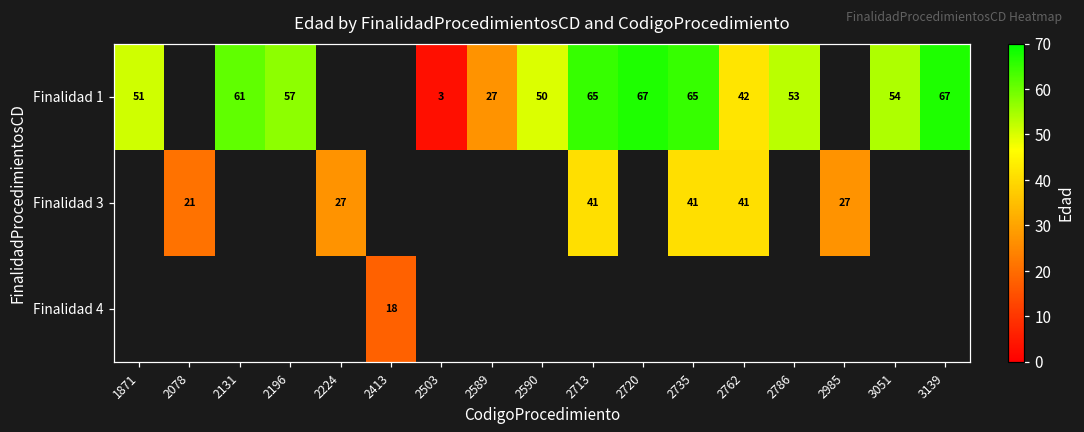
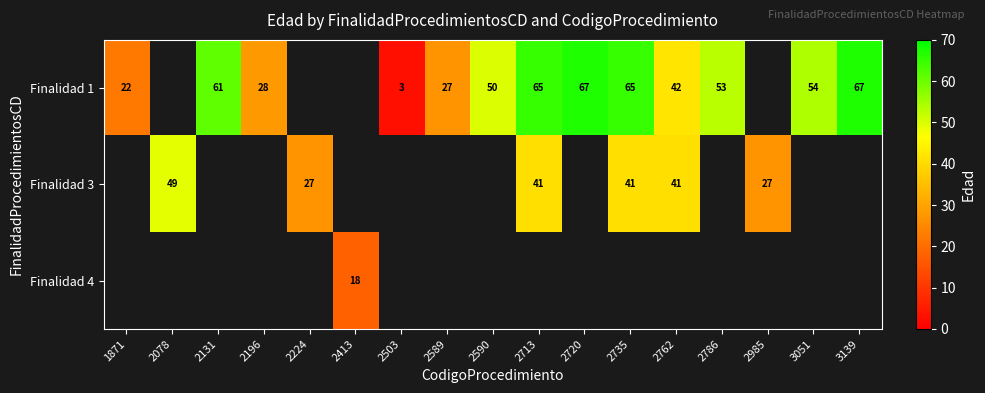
Finalidad 1, 1871: 51 -> 22
Finalidad 1, 2196: 57 -> 28
Finalidad 3, 2078: 21 -> 49
